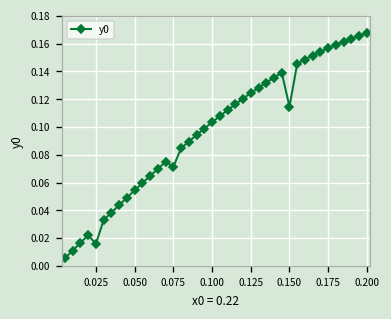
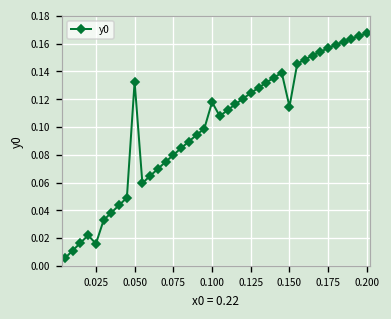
0.050: 0.054 -> 0.133
0.075: 0.071 -> 0.080
0.100: 0.103 -> 0.118
